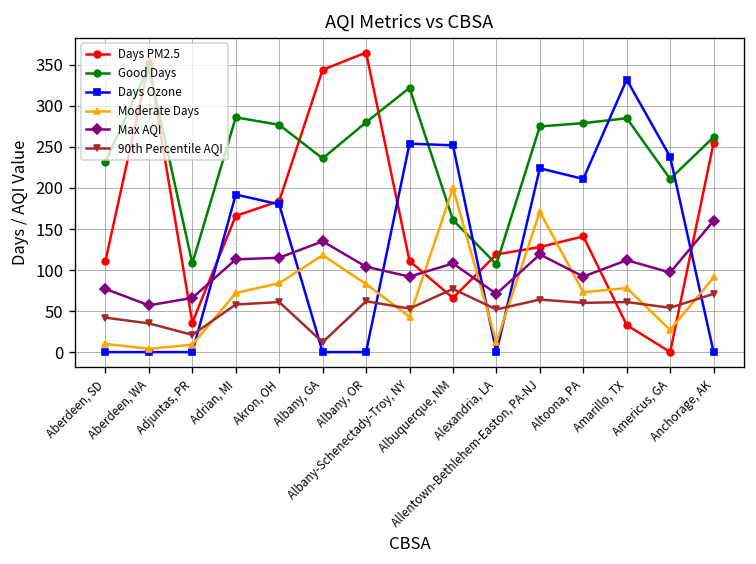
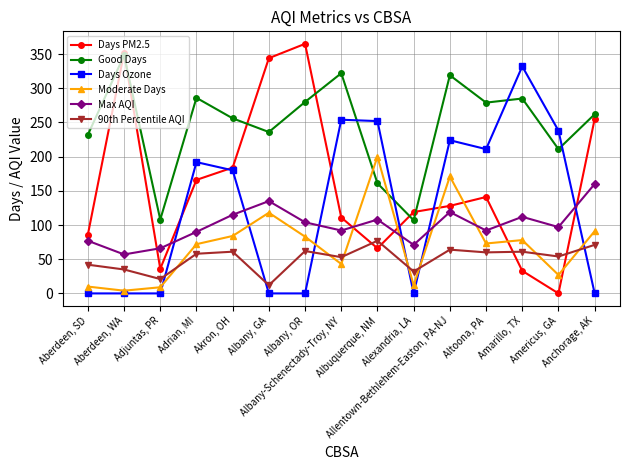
Days PM2.5, Aberdeen, SD: 110 -> 90
Max AQI, Adrian, MI: 110 -> 90
Good Days, Akron, OH: 280 -> 260
90th Percentile AQI, Alexandria, LA: 50 -> 30
Good Days, Allentown-Bethlehem-Easton, PA-NJ: 280 -> 320
